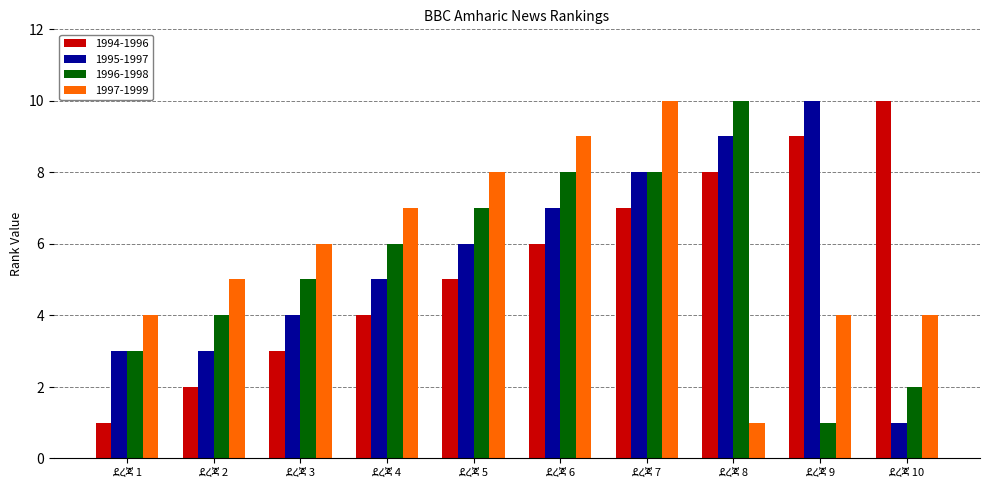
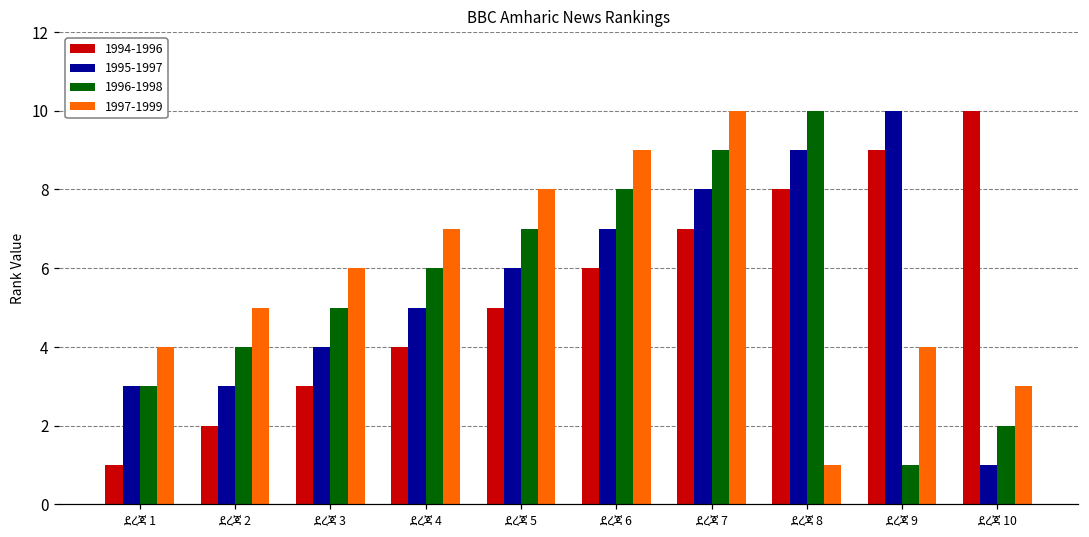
1996-1998, ደረጃ 7: 8 -> 9
1997-1999, ደረጃ 10: 4 -> 3
